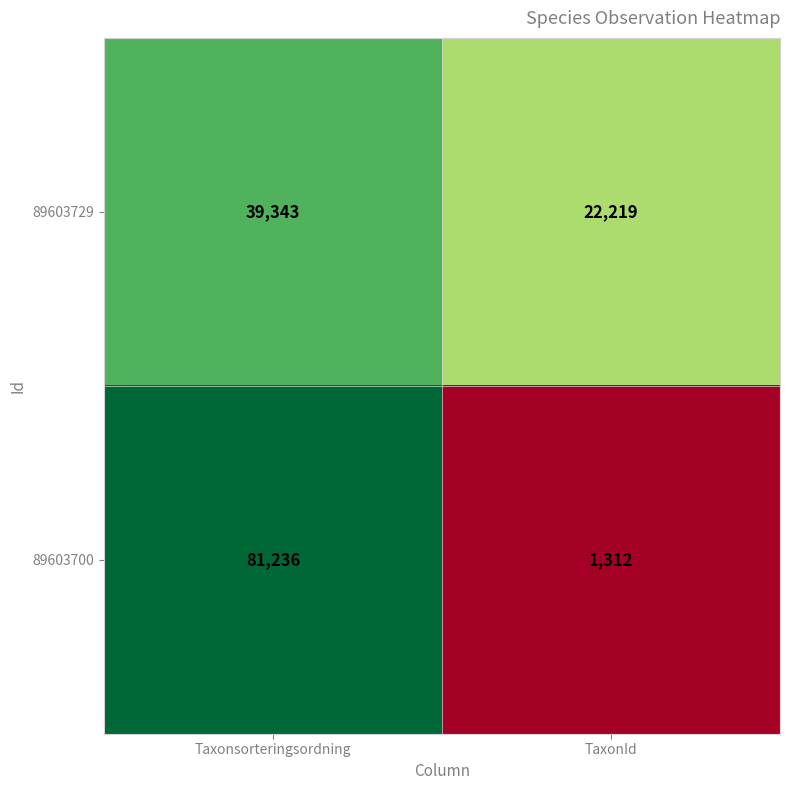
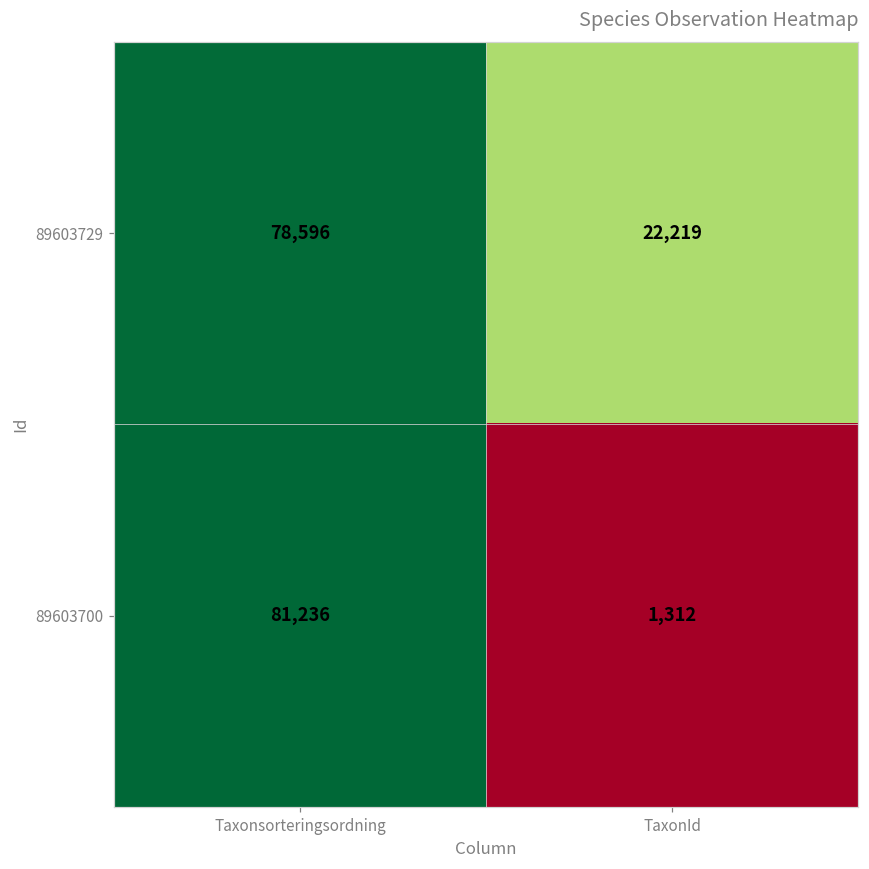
89603729, Taxonsorteringsordning: 39,343 -> 78,596
